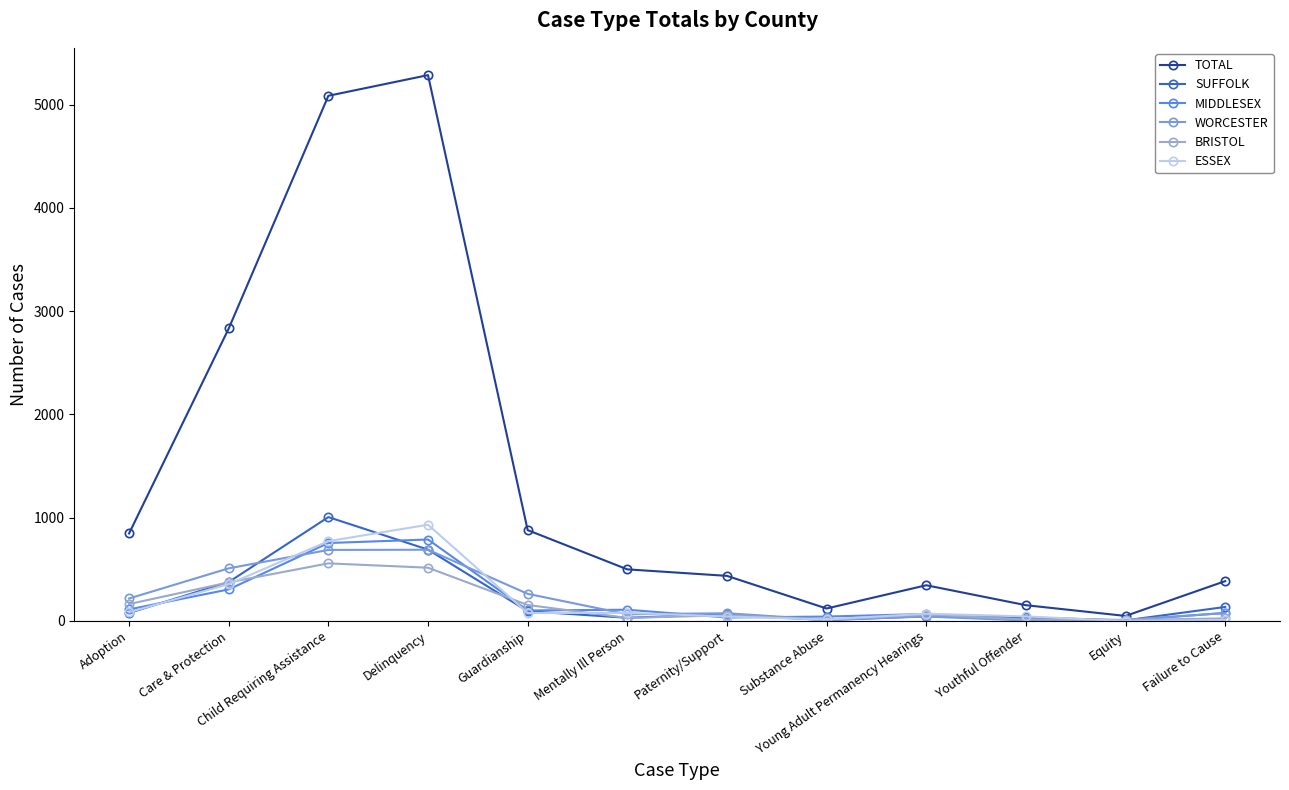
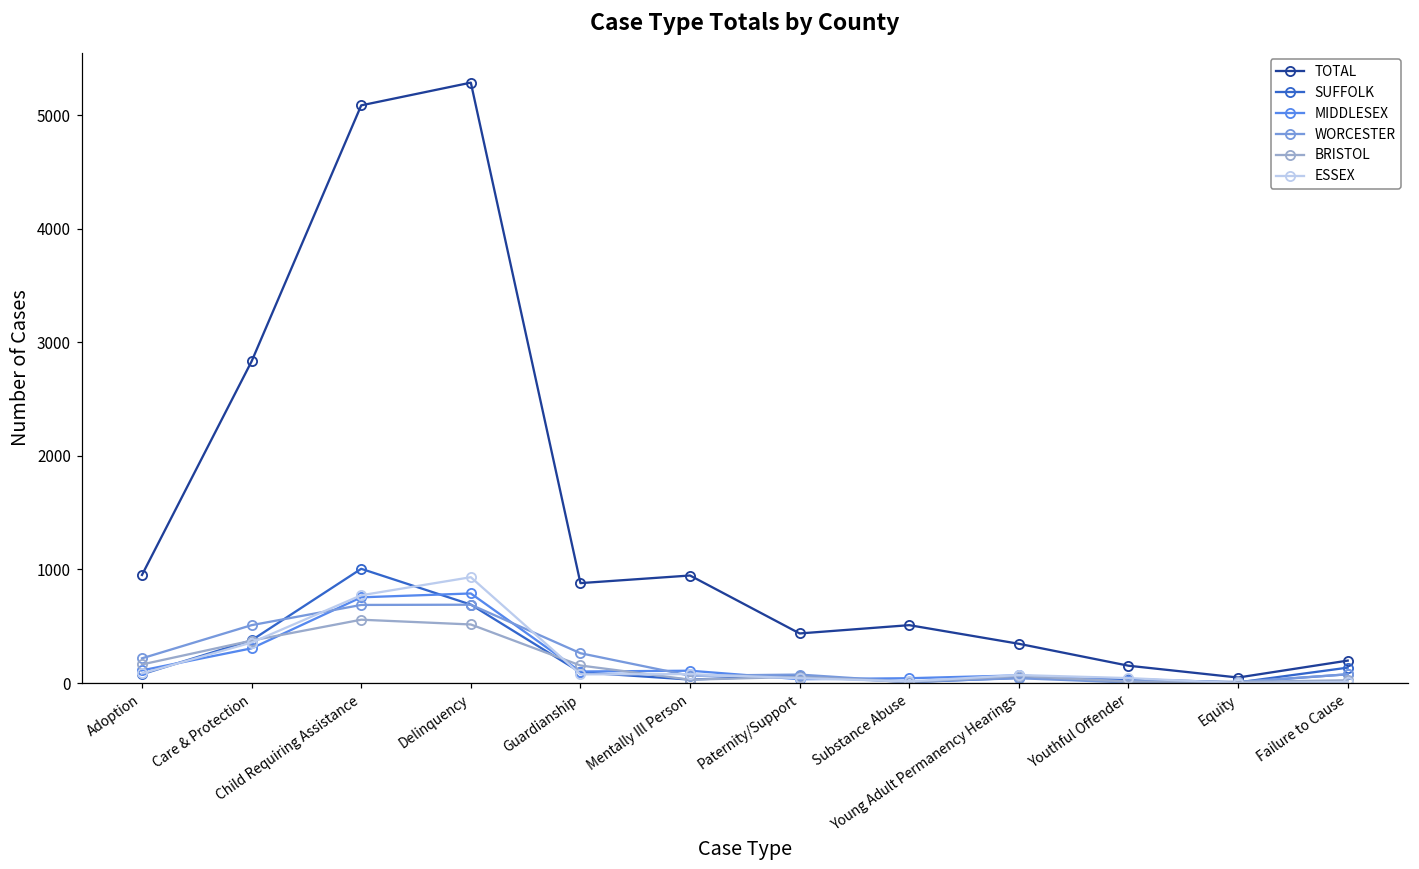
TOTAL, Adoption: 850 -> 950
TOTAL, Mentally Ill Person: 500 -> 950
TOTAL, Substance Abuse: 120 -> 510
TOTAL, Failure to Cause: 390 -> 200
